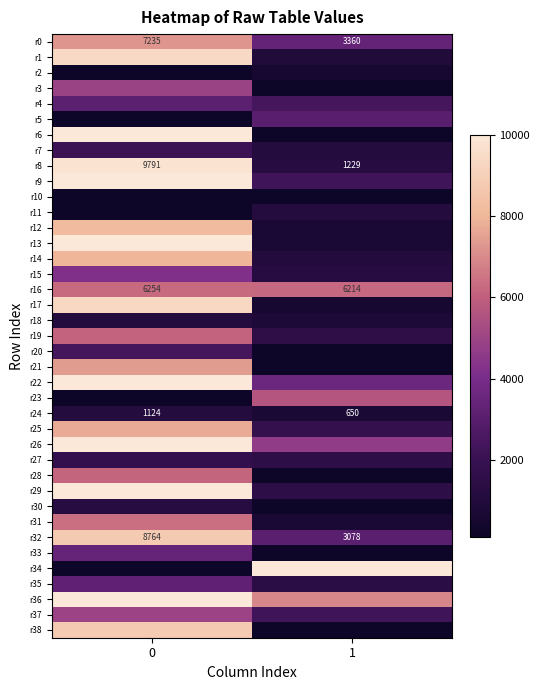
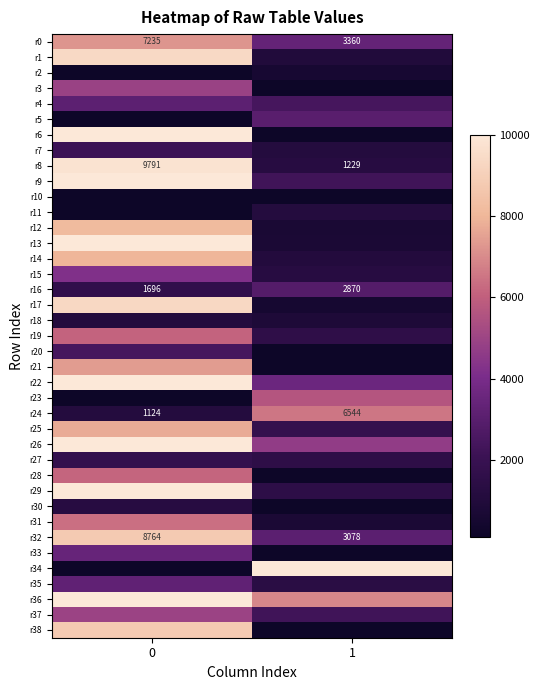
r16, 0: 6254 -> 1696
r16, 1: 6214 -> 2870
r24, 1: 650 -> 6544
